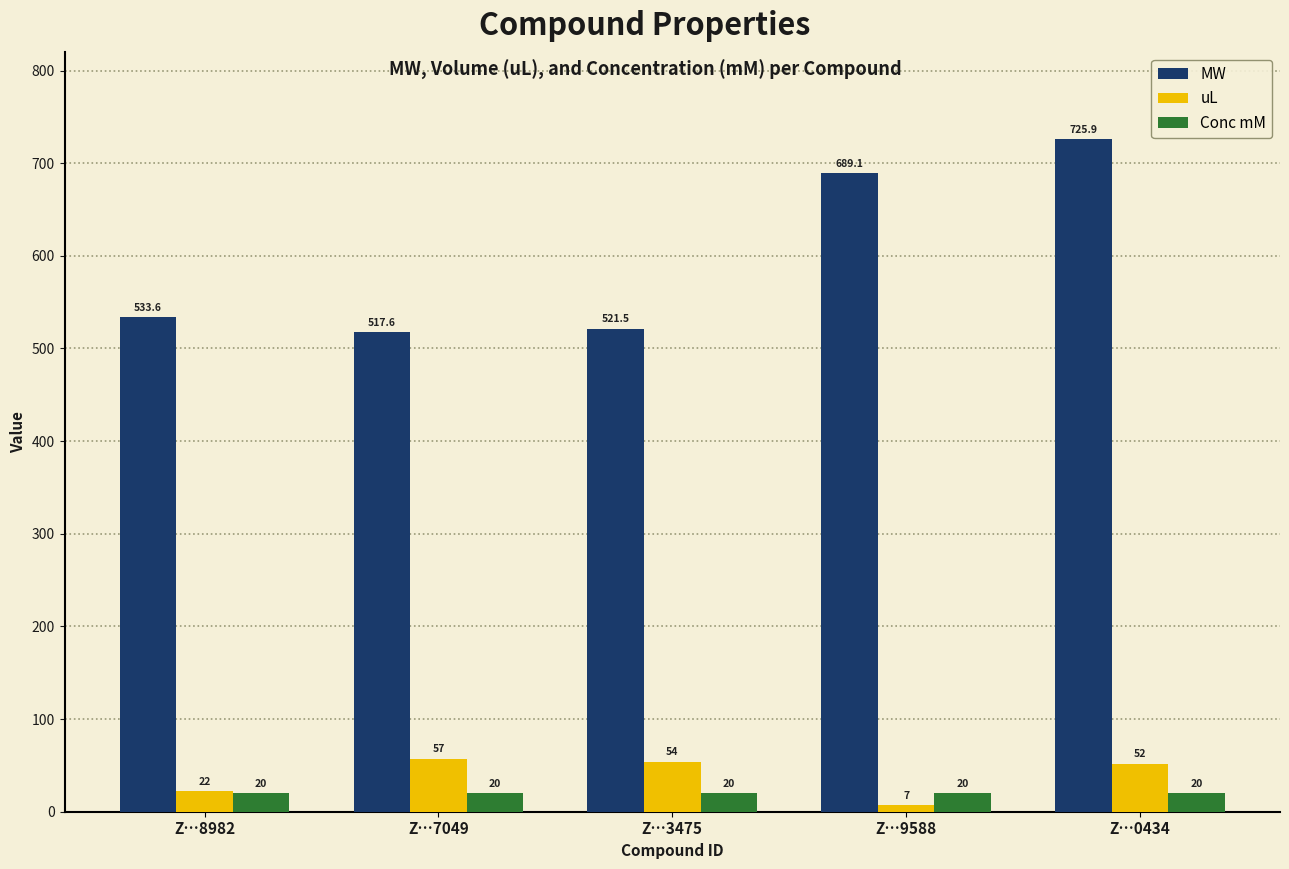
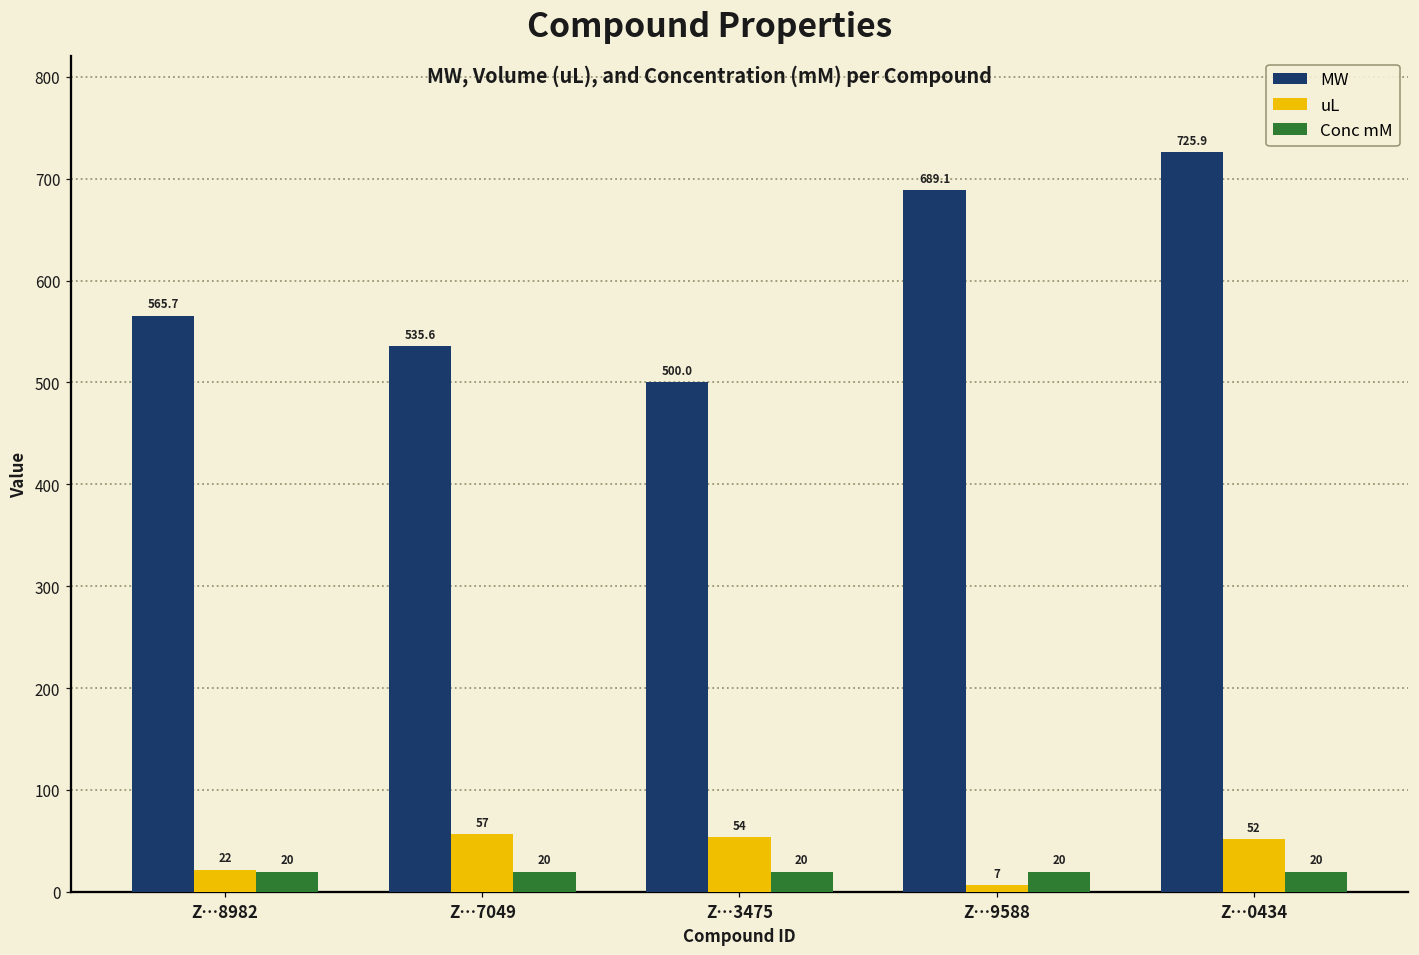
MW, Z…8982: 533.6 -> 565.7
MW, Z…7049: 517.6 -> 535.6
MW, Z…3475: 521.5 -> 500.0
